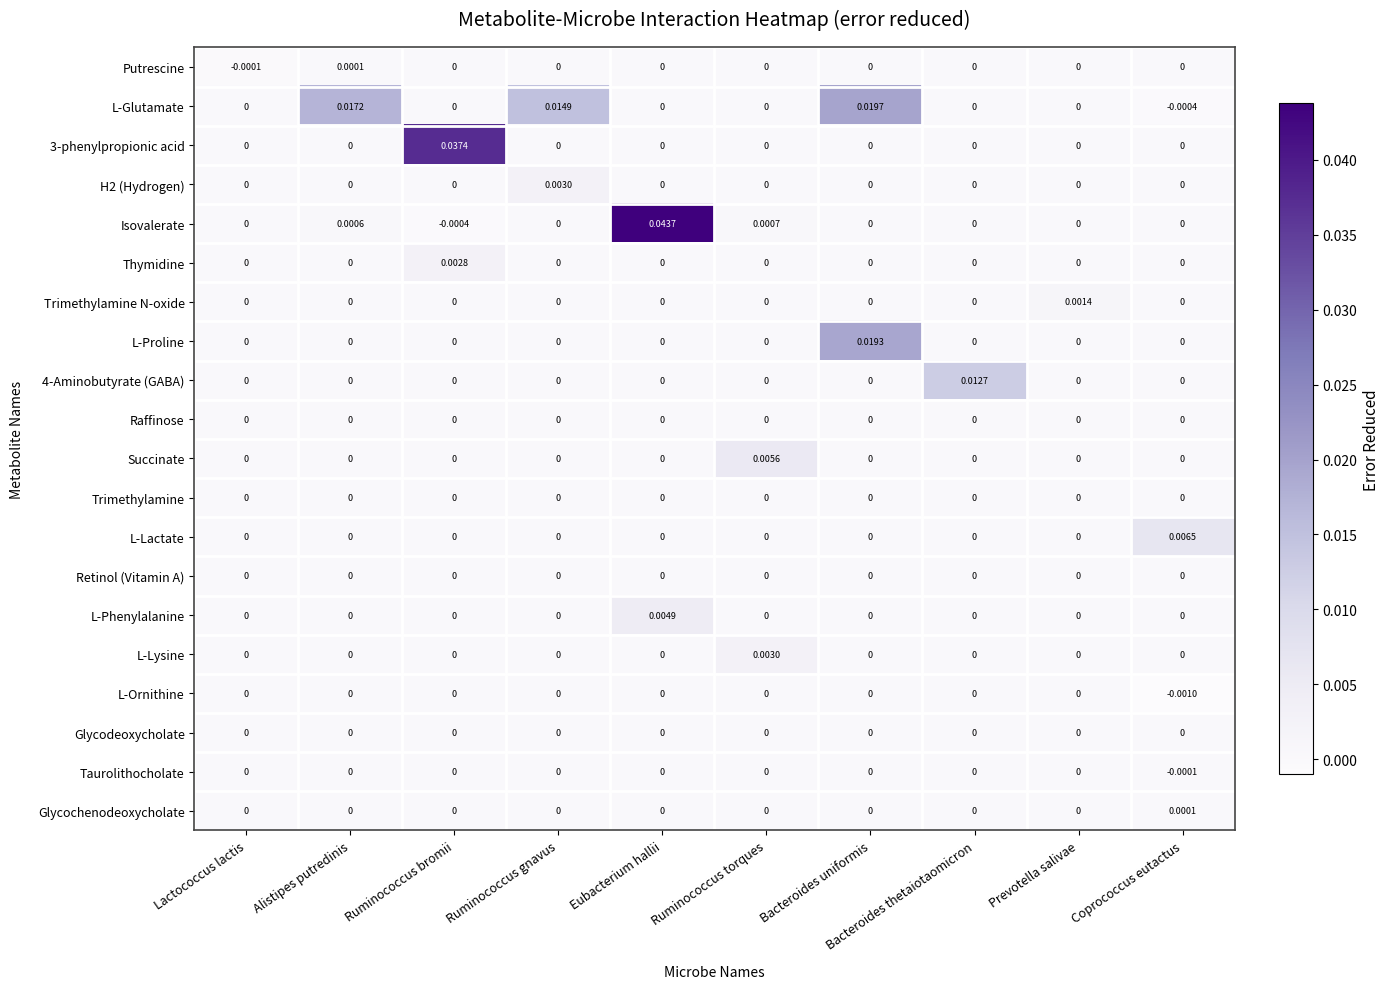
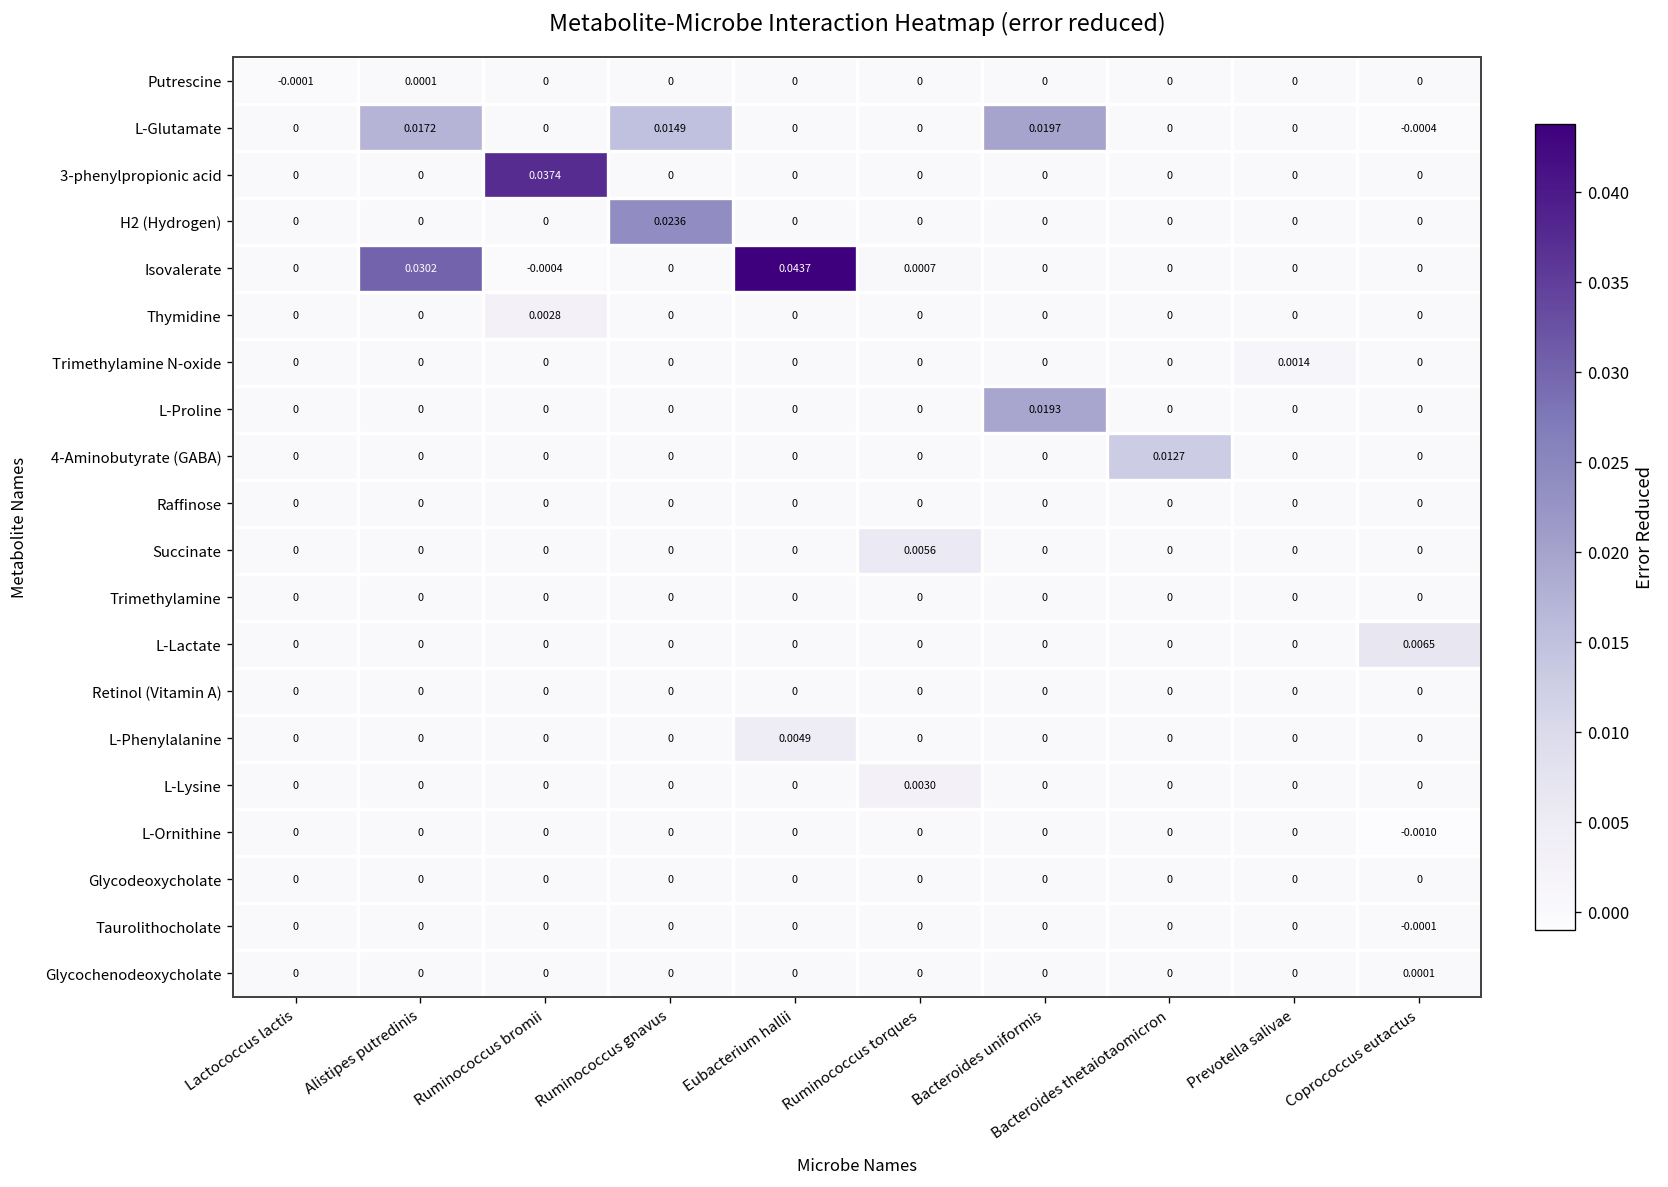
H2 (Hydrogen), Ruminococcus gnavus: 0.0030 -> 0.0236
Isovalerate, Alistipes putredinis: 0.0006 -> 0.0302
